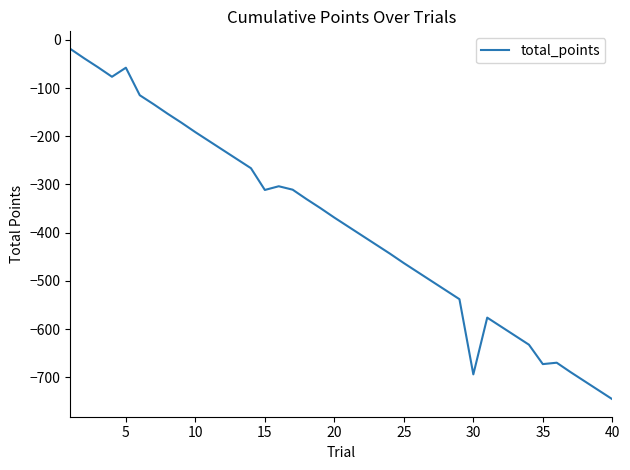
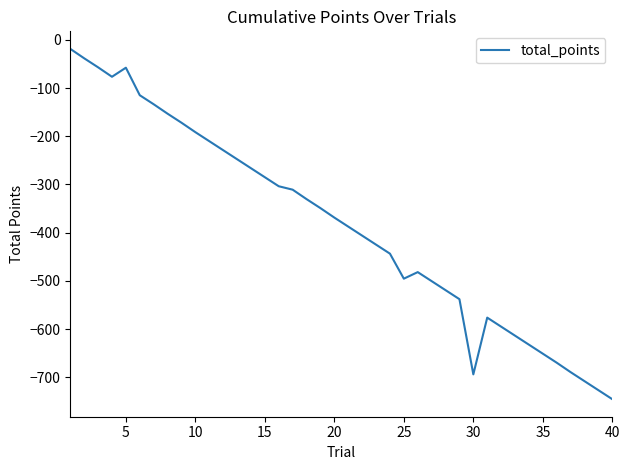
15: -310 -> -290
25: -460 -> -500
35: -670 -> -650
